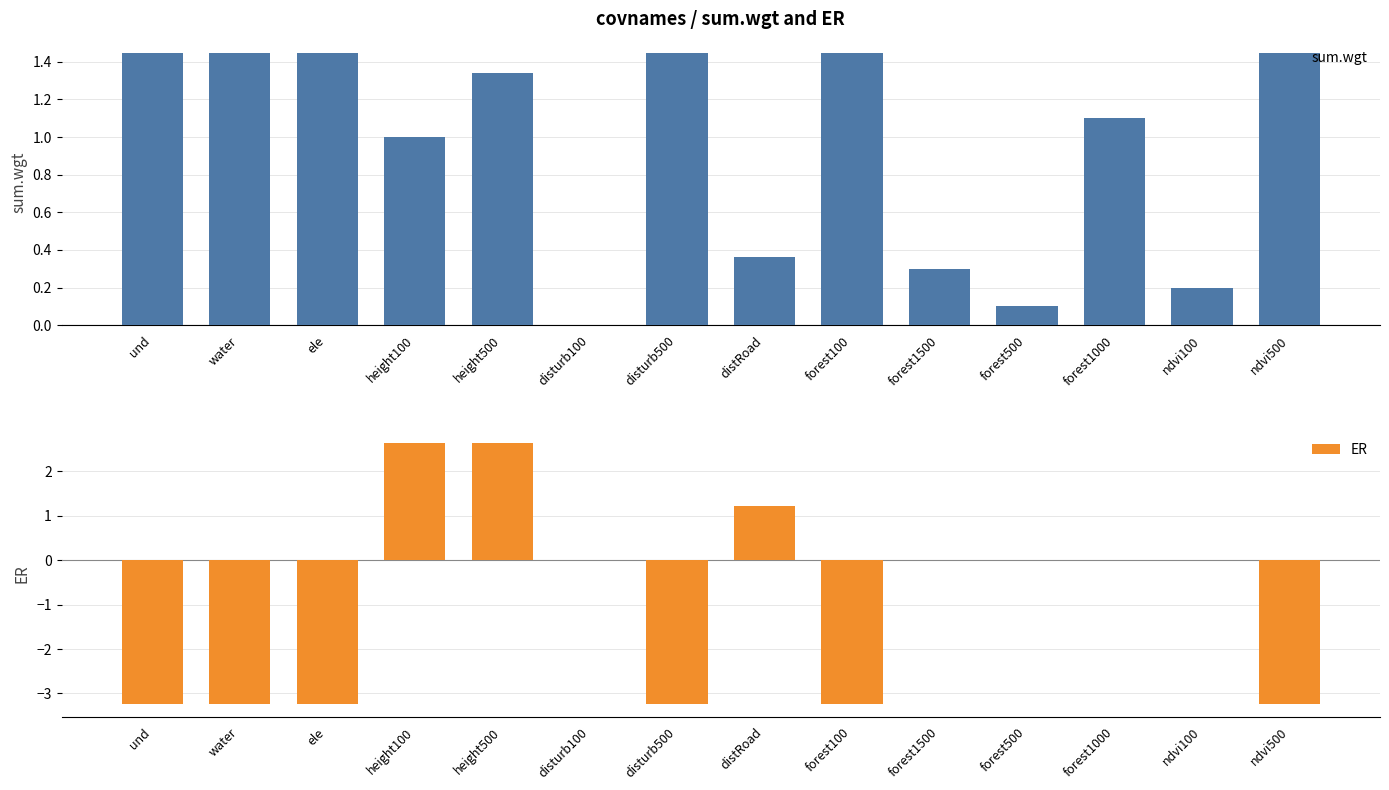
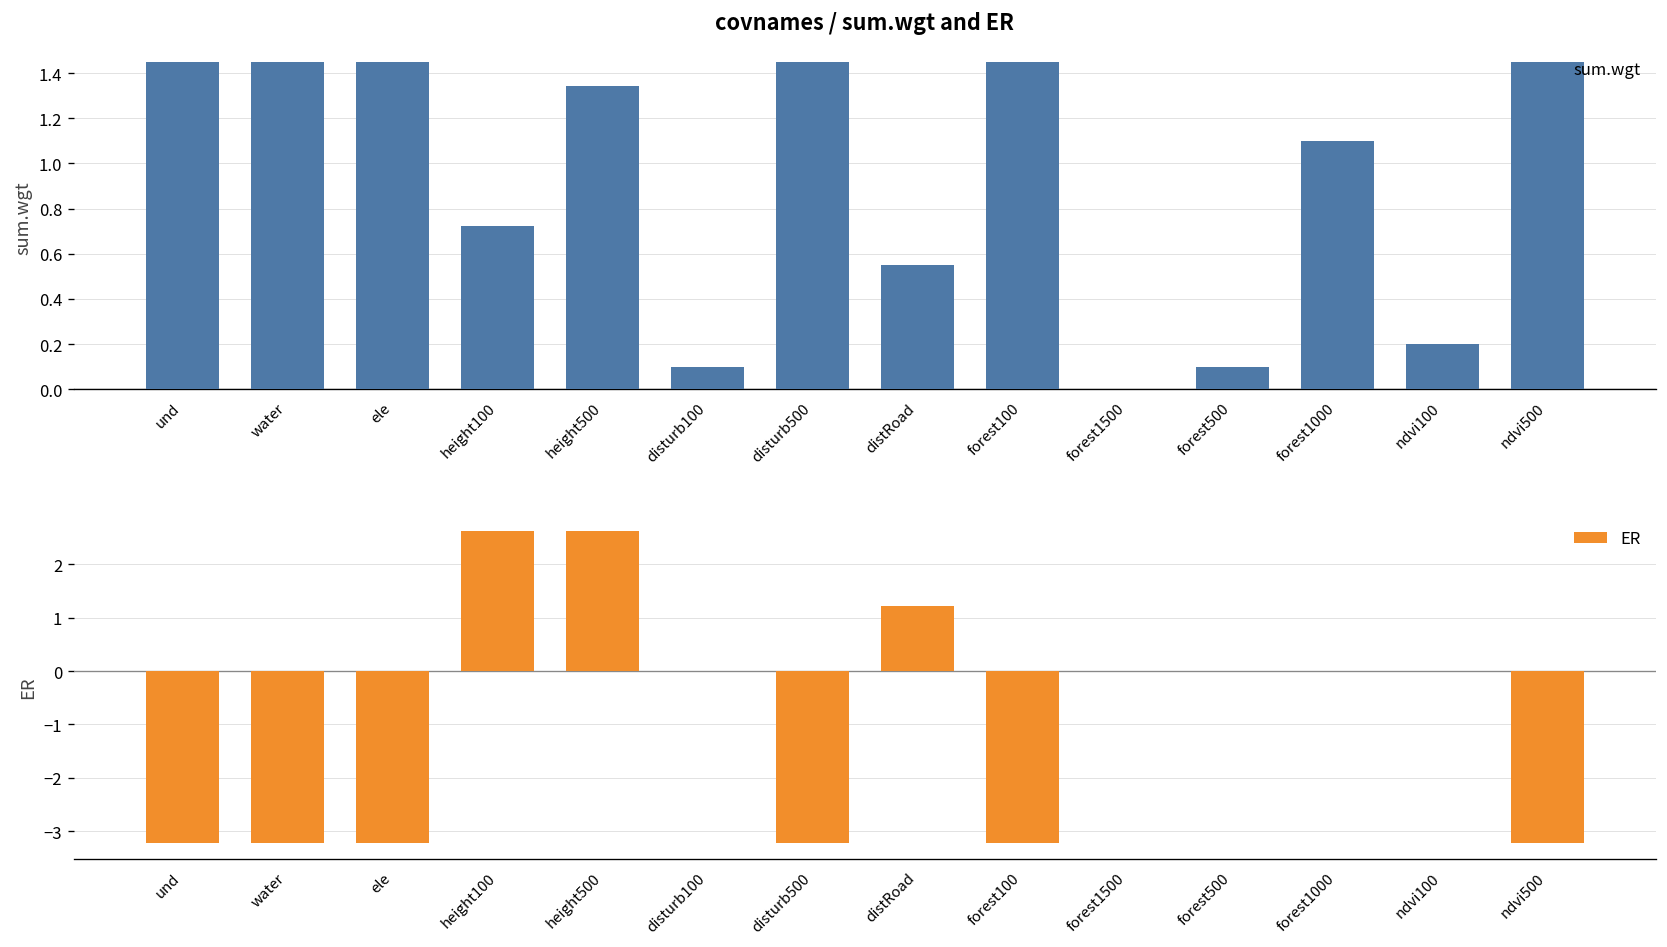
covnames / sum.wgt and ER, height100: 1.00 -> 0.72
covnames / sum.wgt and ER, disturb100: 0.0 -> 0.1
covnames / sum.wgt and ER, distRoad: 0.36 -> 0.55
covnames / sum.wgt and ER, forest1500: 0.3 -> 0.0
